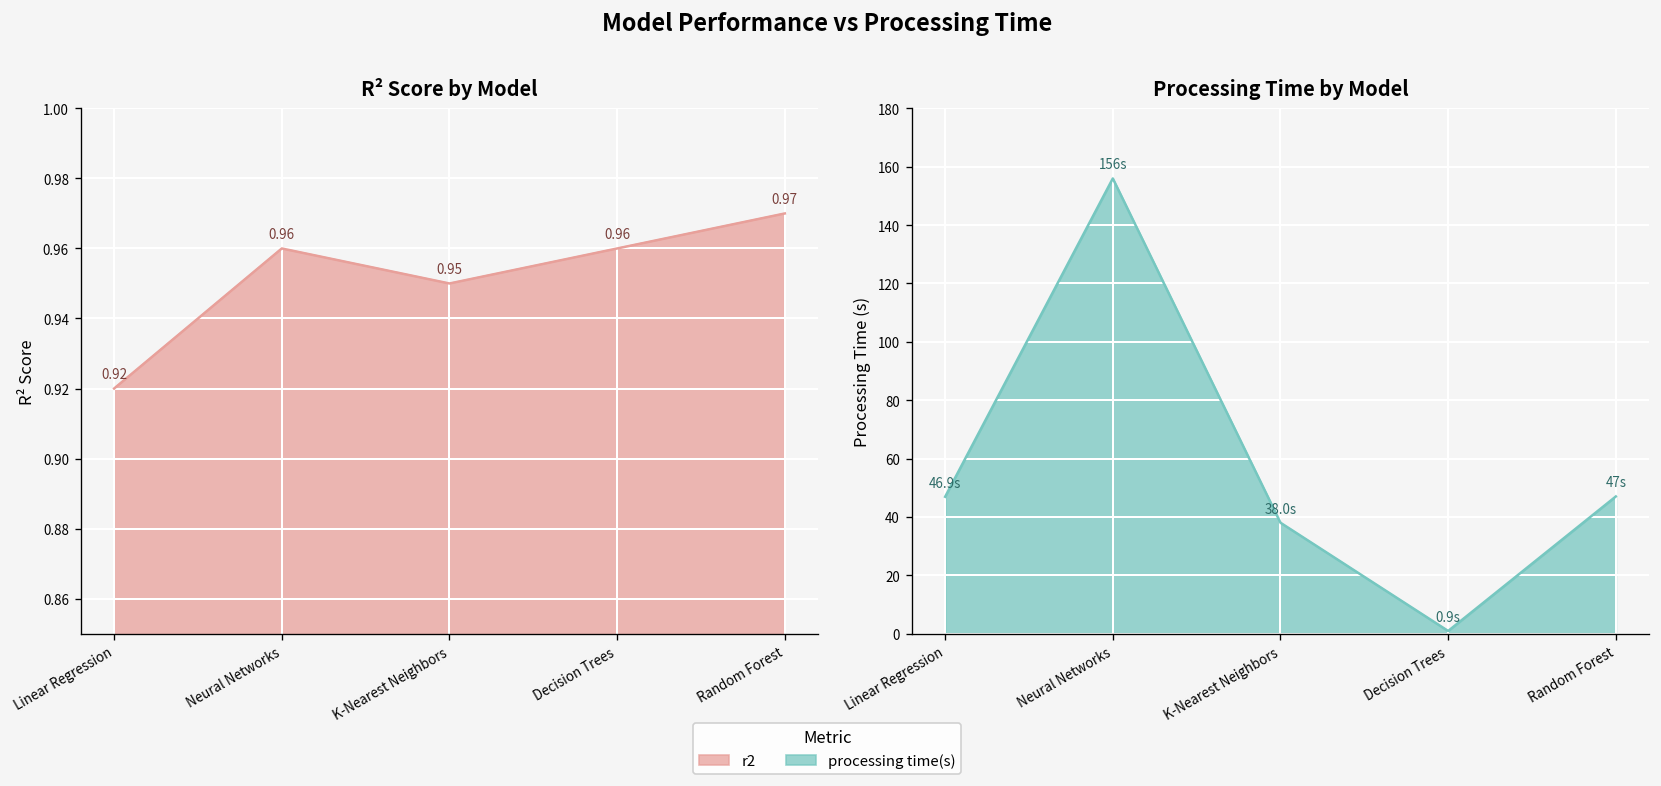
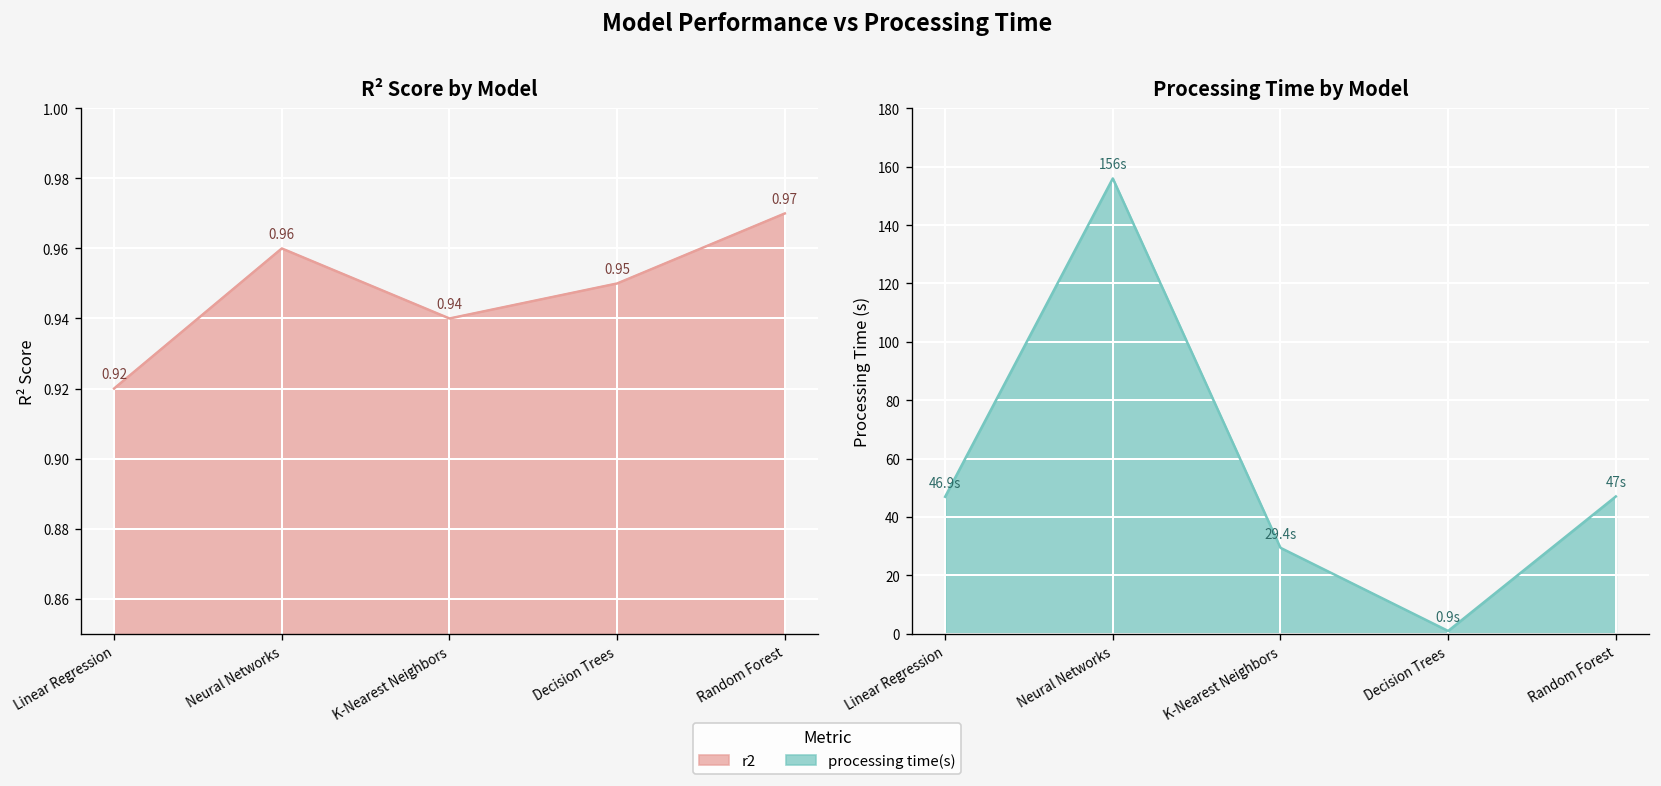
R² Score by Model, K-Nearest Neighbors: 0.95 -> 0.94
R² Score by Model, Decision Trees: 0.96 -> 0.95
Processing Time by Model, K-Nearest Neighbors: 38.0s -> 29.4s
